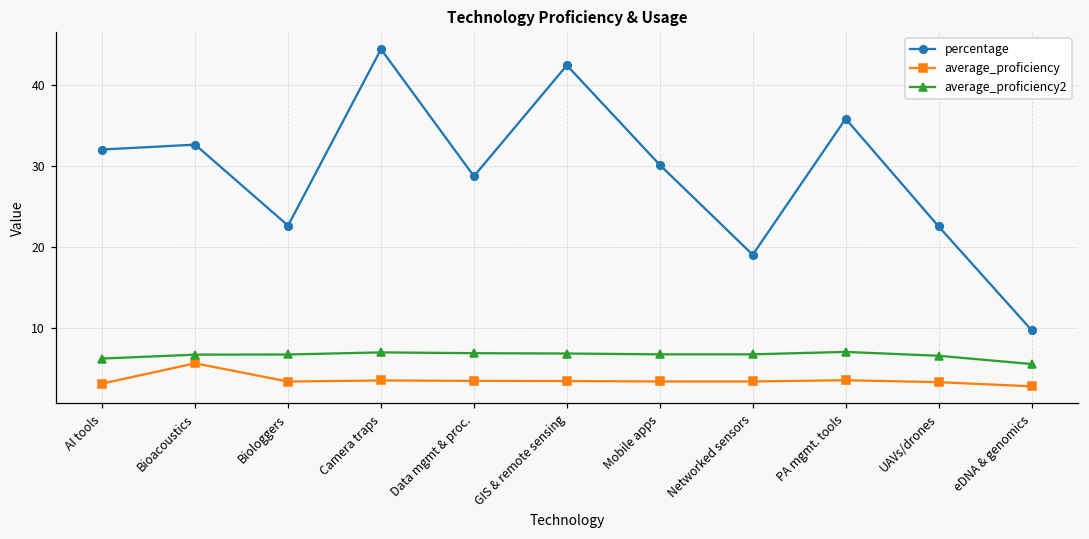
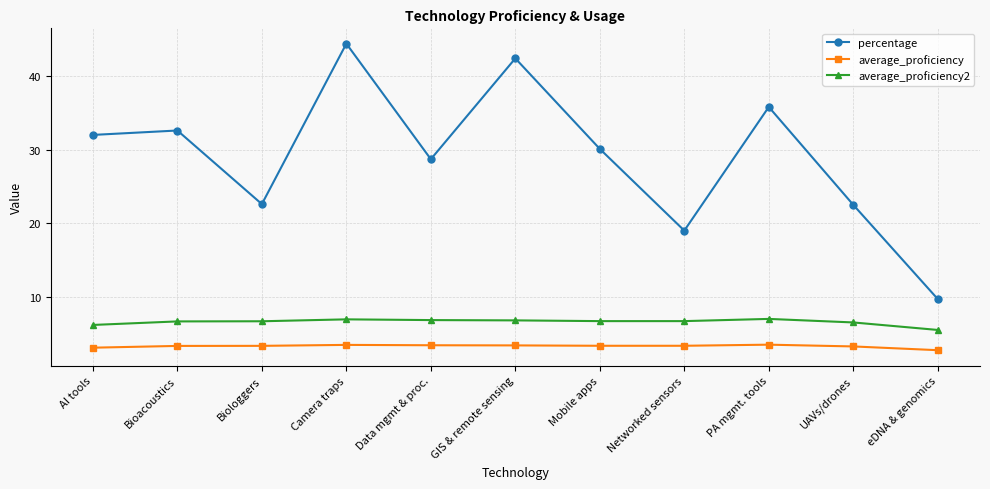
average_proficiency, Bioacoustics: 6 -> 3
